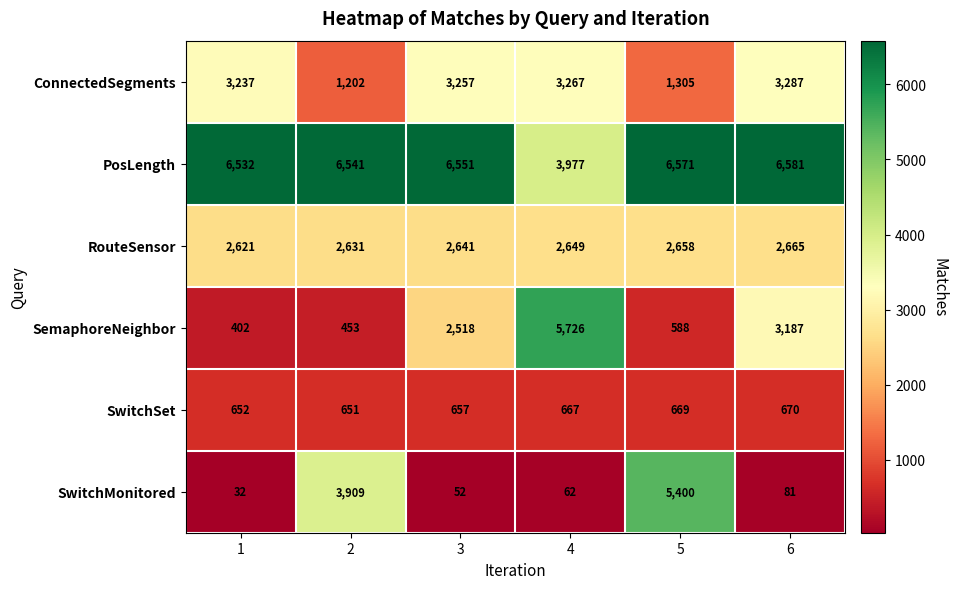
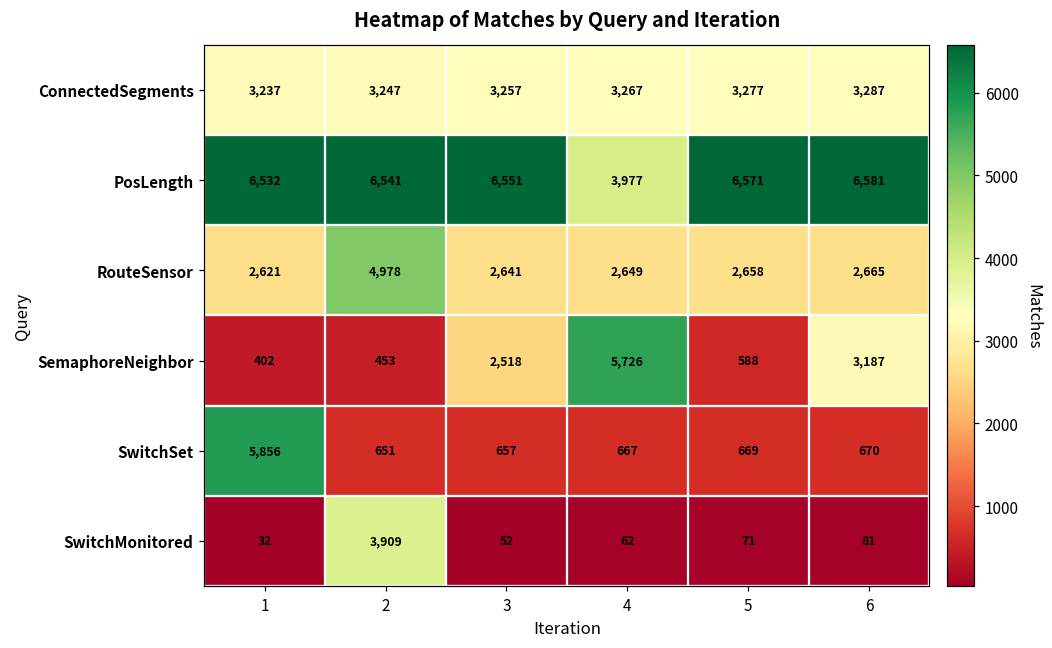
ConnectedSegments, 2: 1,202 -> 3,247
ConnectedSegments, 5: 1,305 -> 3,277
RouteSensor, 2: 2,631 -> 4,978
SwitchSet, 1: 652 -> 5,856
SwitchMonitored, 5: 5,400 -> 71
